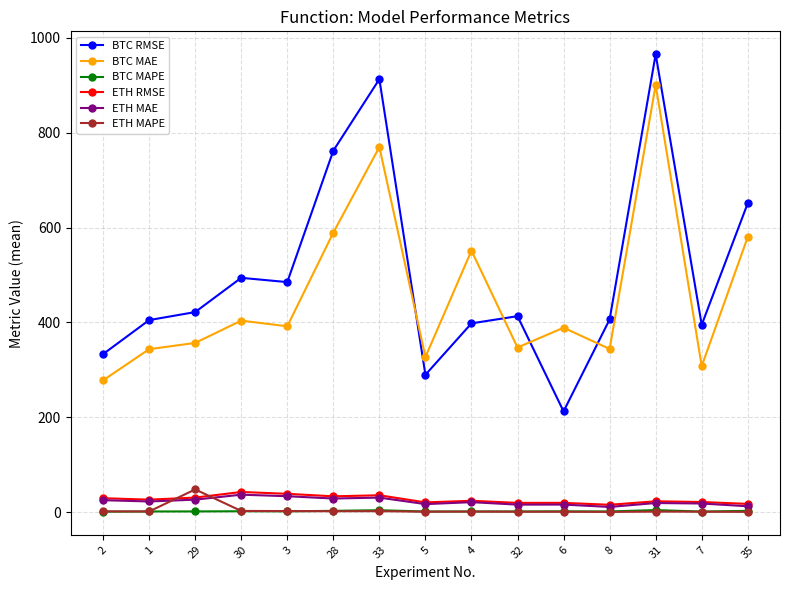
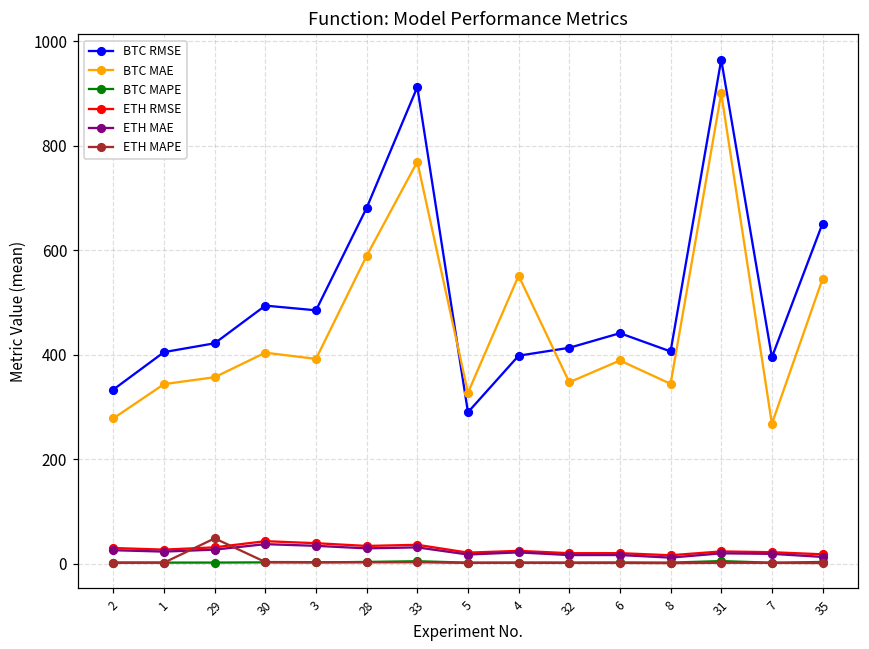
BTC RMSE, 28: 760 -> 680
BTC RMSE, 6: 210 -> 440
BTC MAE, 7: 310 -> 270
BTC MAE, 35: 580 -> 550
